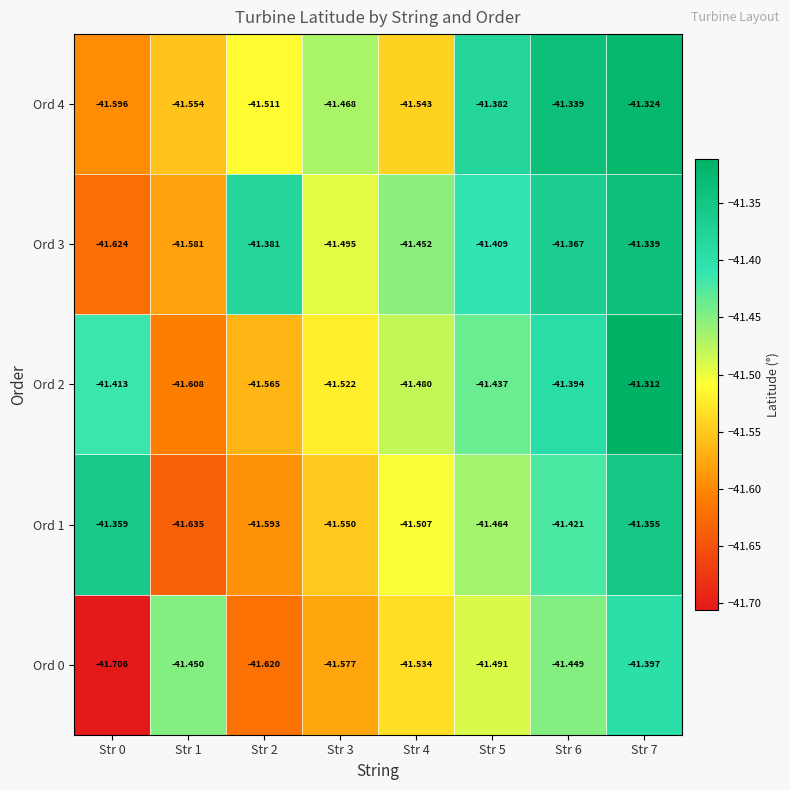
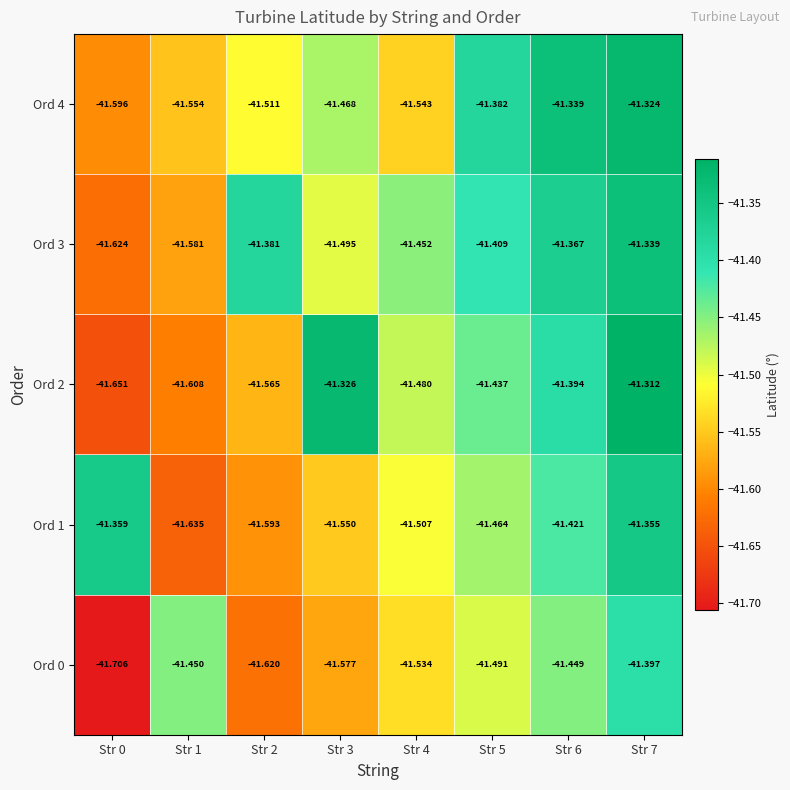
Ord 2, Str 0: -41.413 -> -41.651
Ord 2, Str 3: -41.522 -> -41.326
